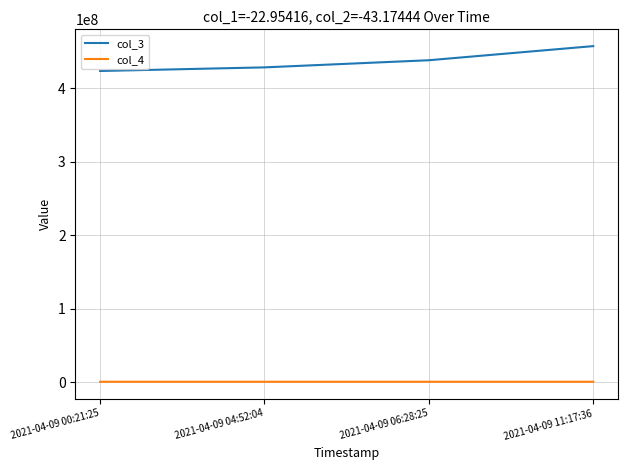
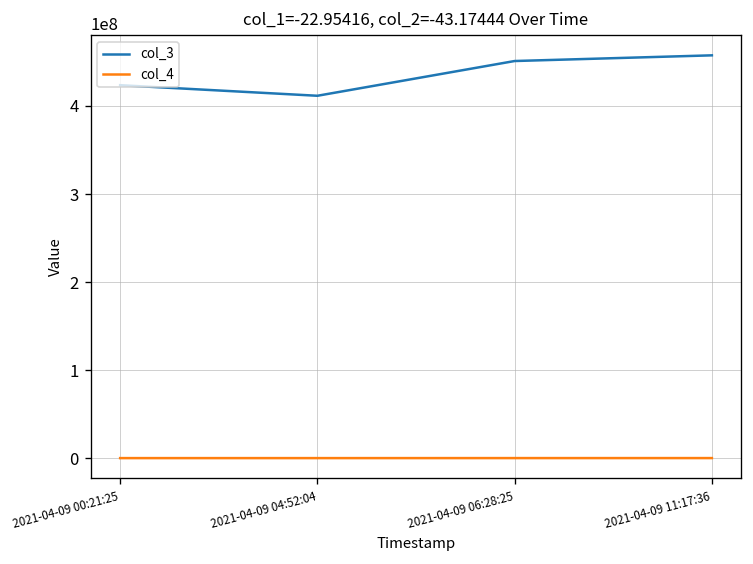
col_3, 2021-04-09 04:52:04: 430000000 -> 410000000
col_3, 2021-04-09 06:28:25: 440000000 -> 450000000
